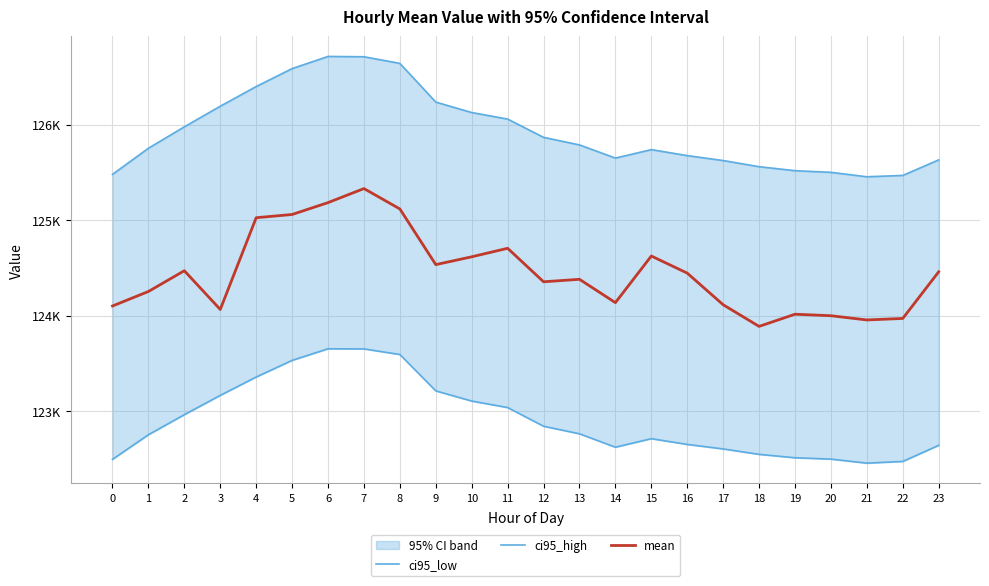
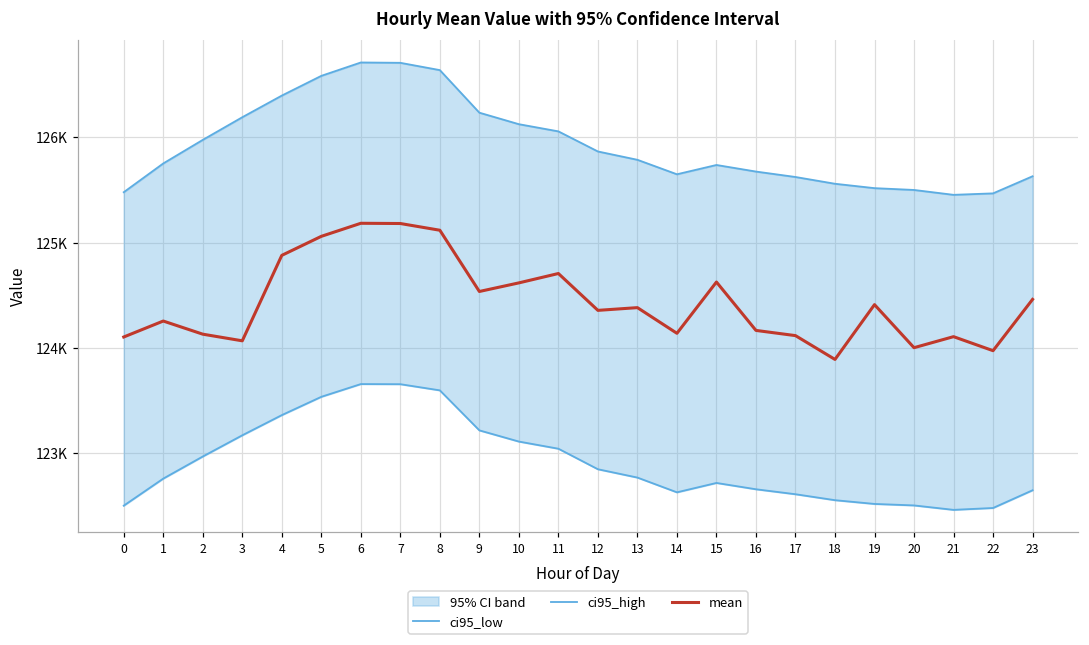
mean, 2: 124500 -> 124100
mean, 4: 125000 -> 124900
mean, 7: 125300 -> 125200
mean, 16: 124400 -> 124200
mean, 19: 124000 -> 124400
mean, 21: 124000 -> 124100
